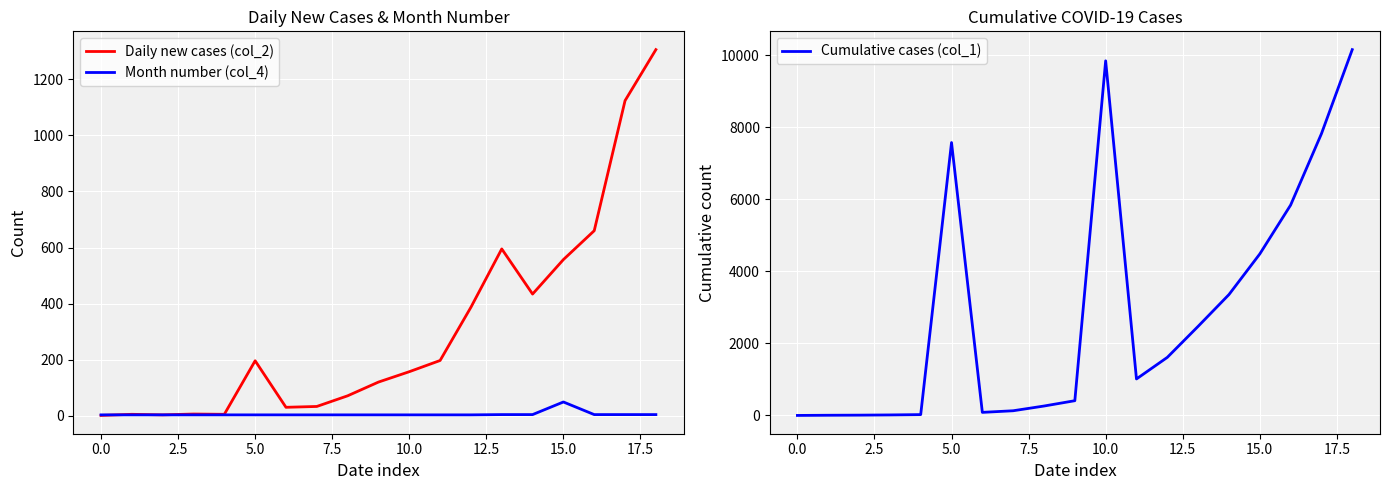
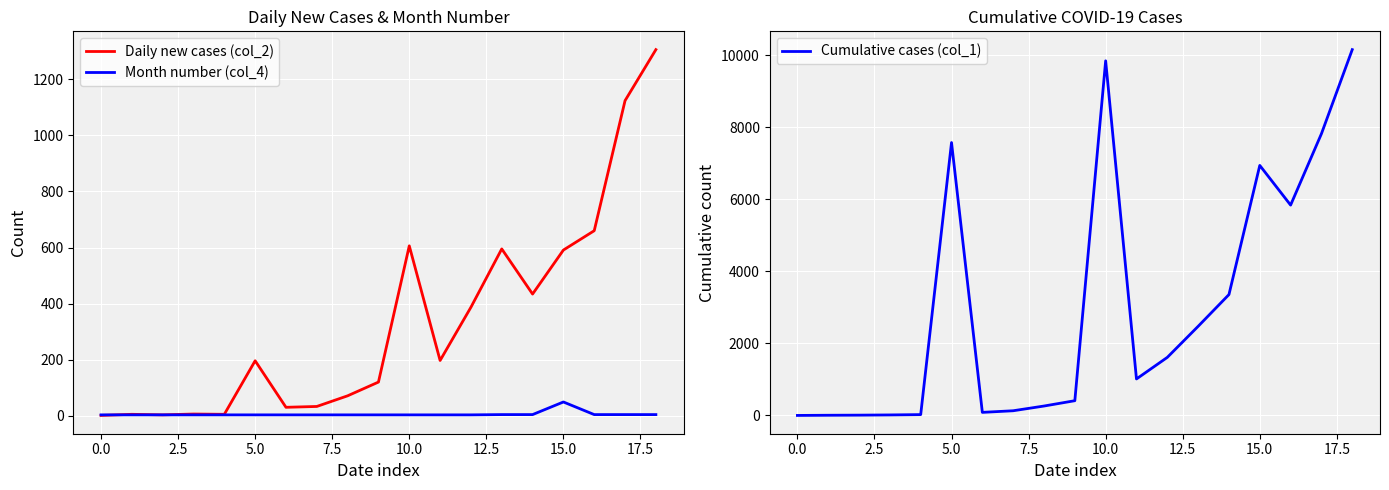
Daily New Cases & Month Number, Daily new cases (col_2), 10.0: 160 -> 610
Daily New Cases & Month Number, Daily new cases (col_2), 15.0: 560 -> 590
Cumulative COVID-19 Cases, 15.0: 4500 -> 6900
